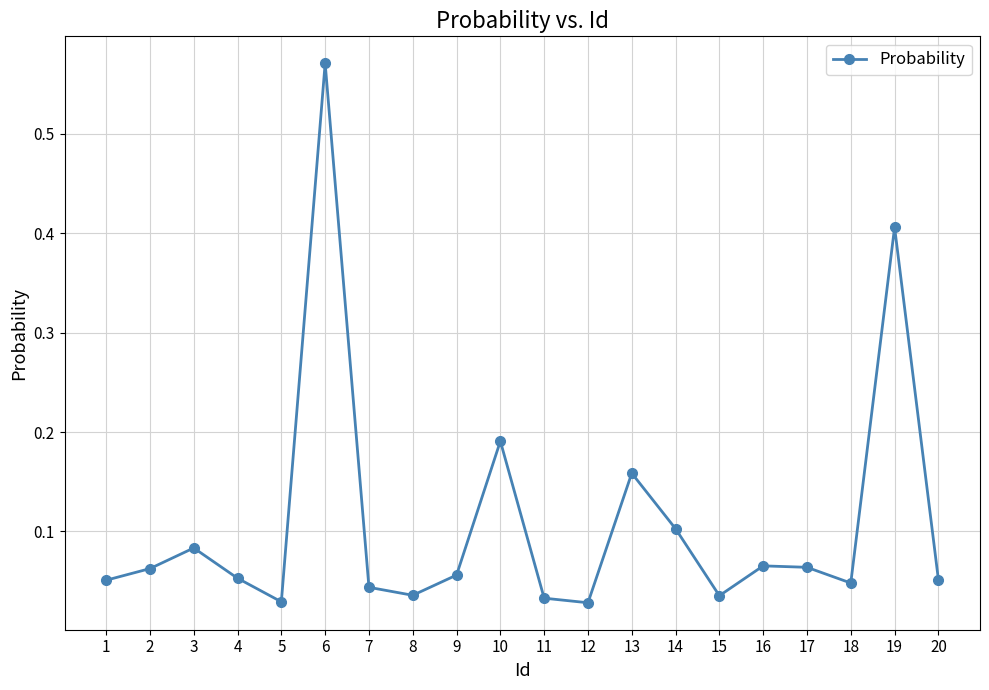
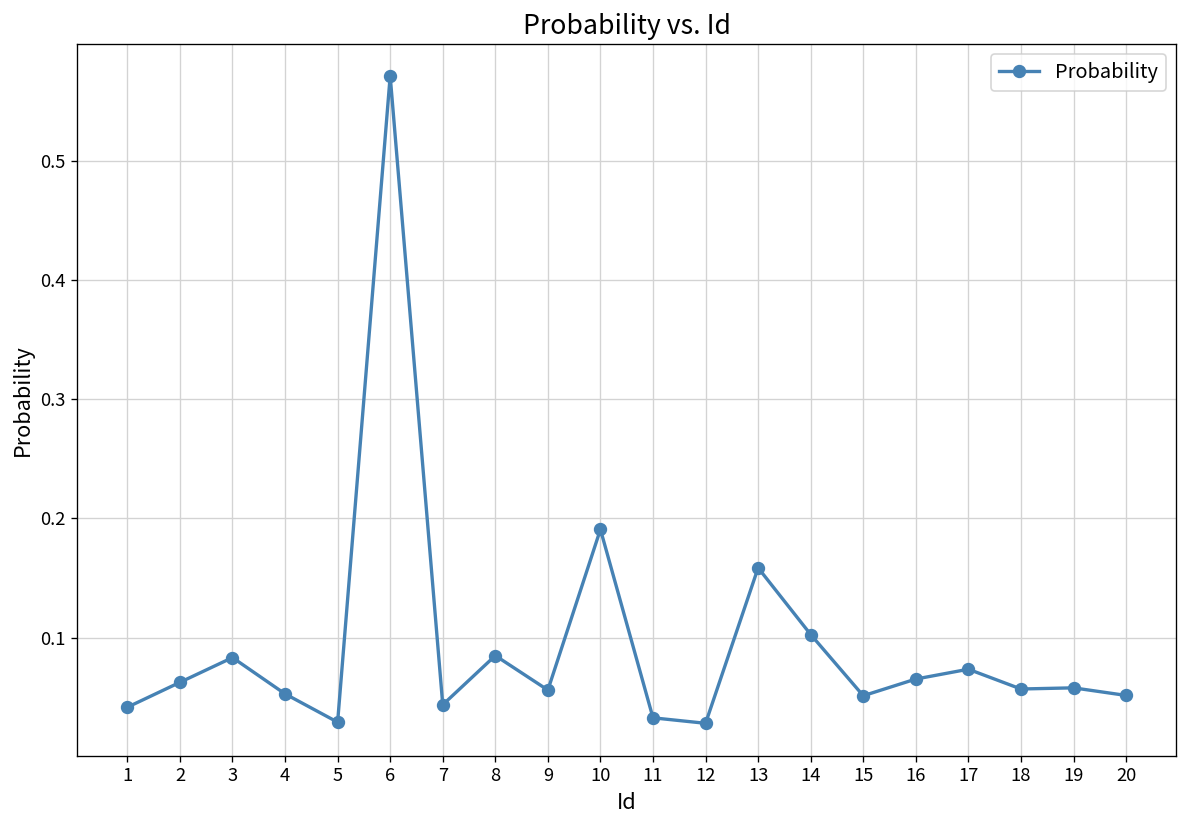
1: 0.05 -> 0.04
8: 0.04 -> 0.08
15: 0.04 -> 0.05
17: 0.06 -> 0.07
18: 0.05 -> 0.06
19: 0.41 -> 0.06
